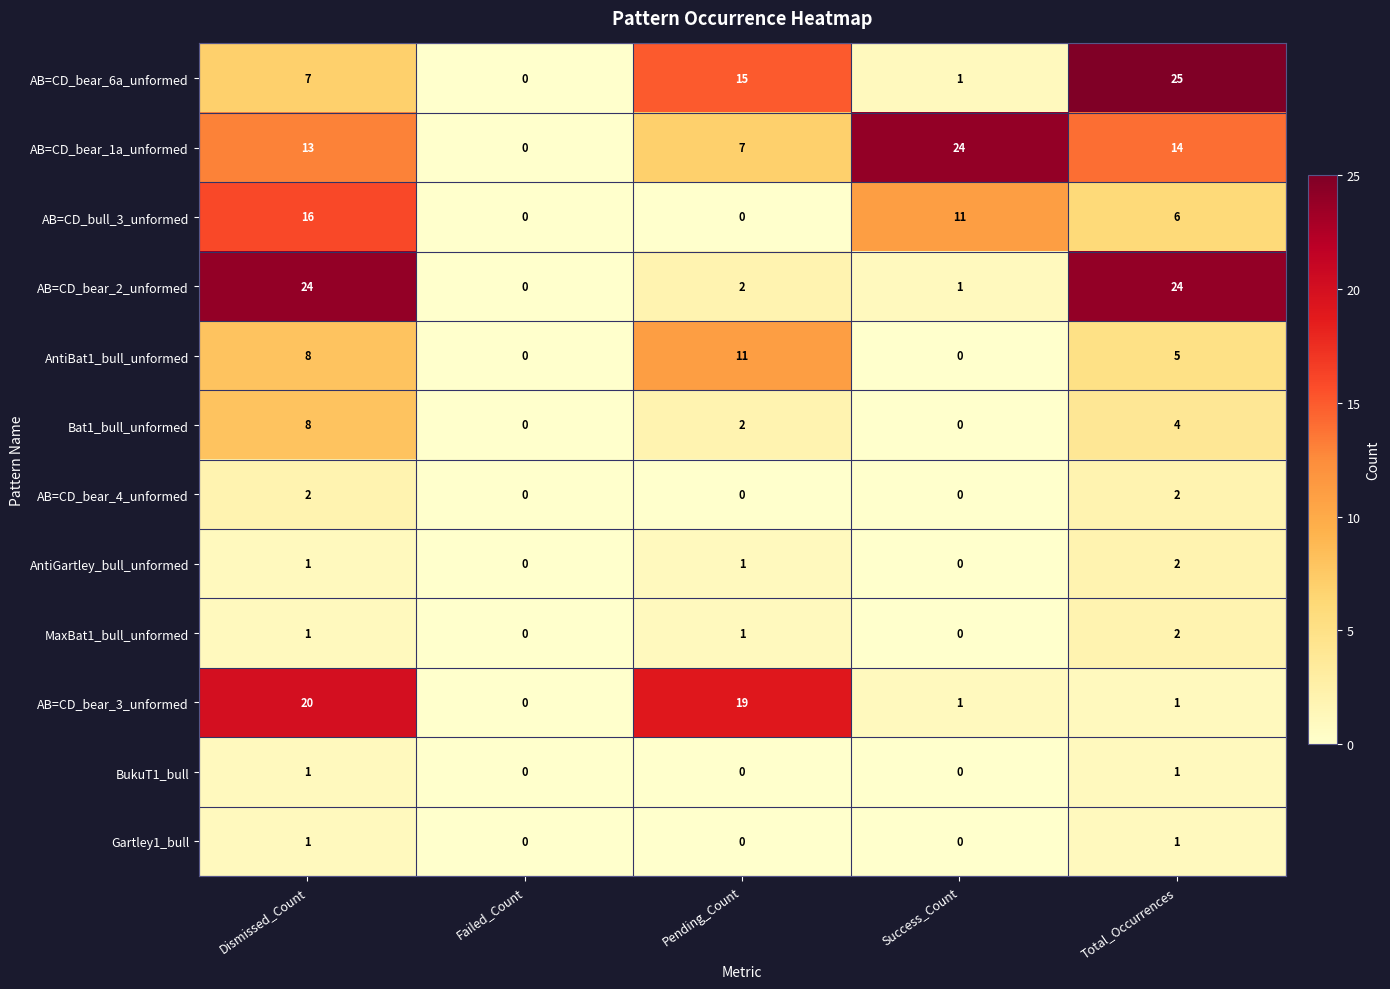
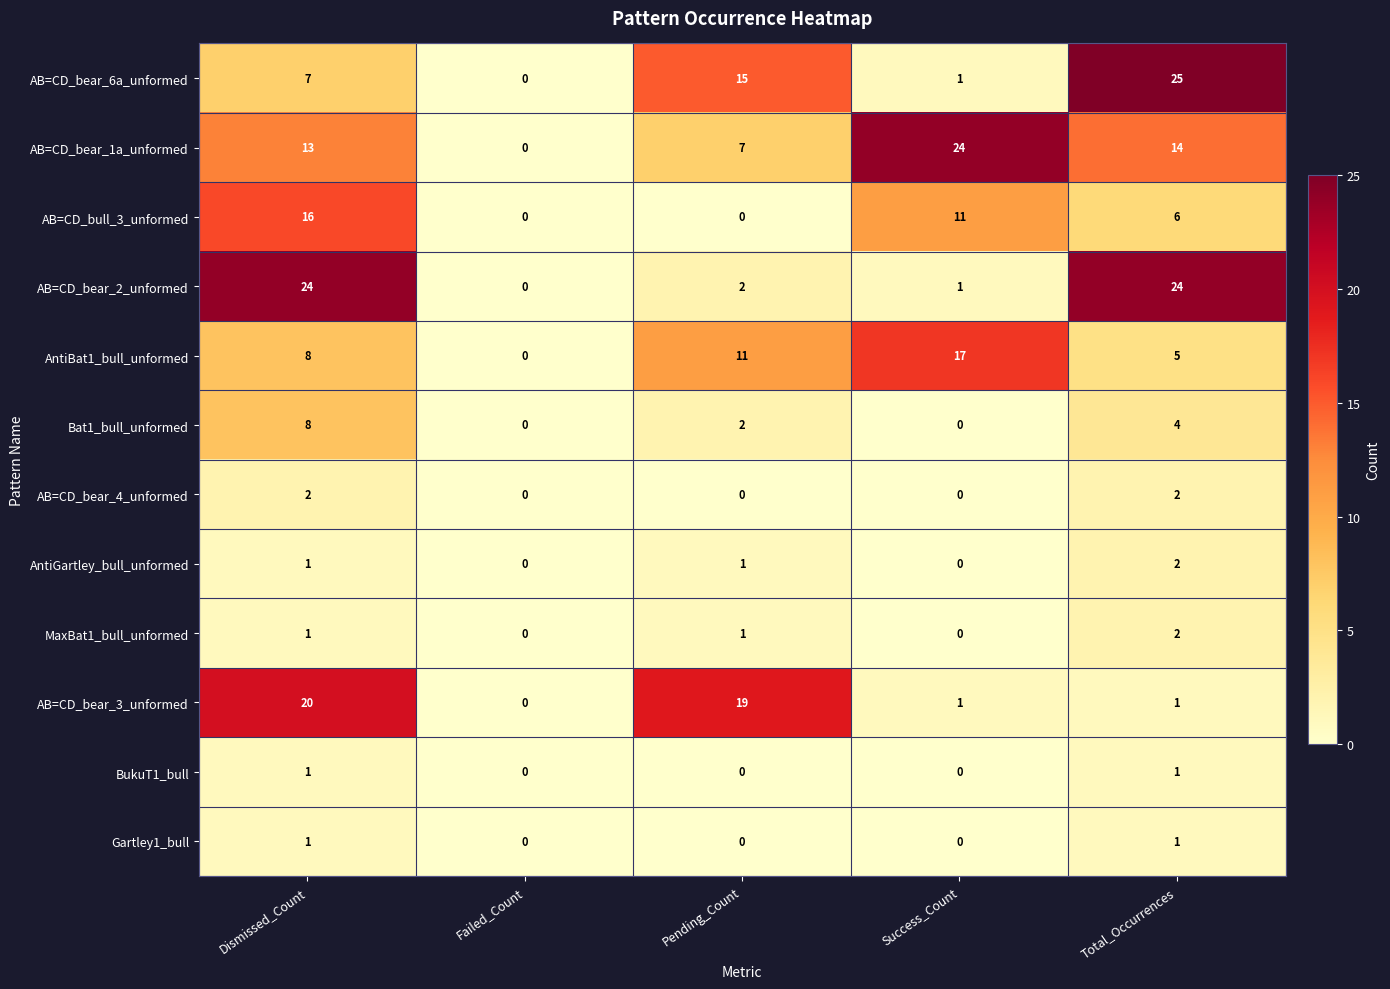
AntiBat1_bull_unformed, Success_Count: 0 -> 17
